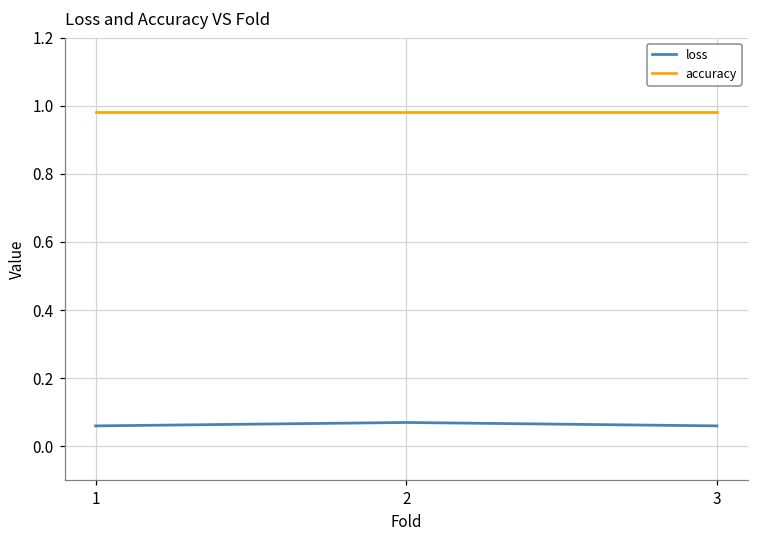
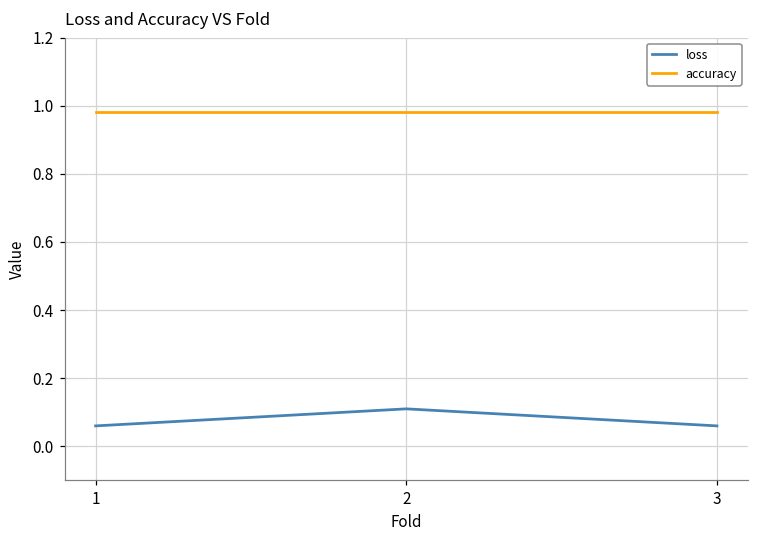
loss, 2: 0.07 -> 0.11
